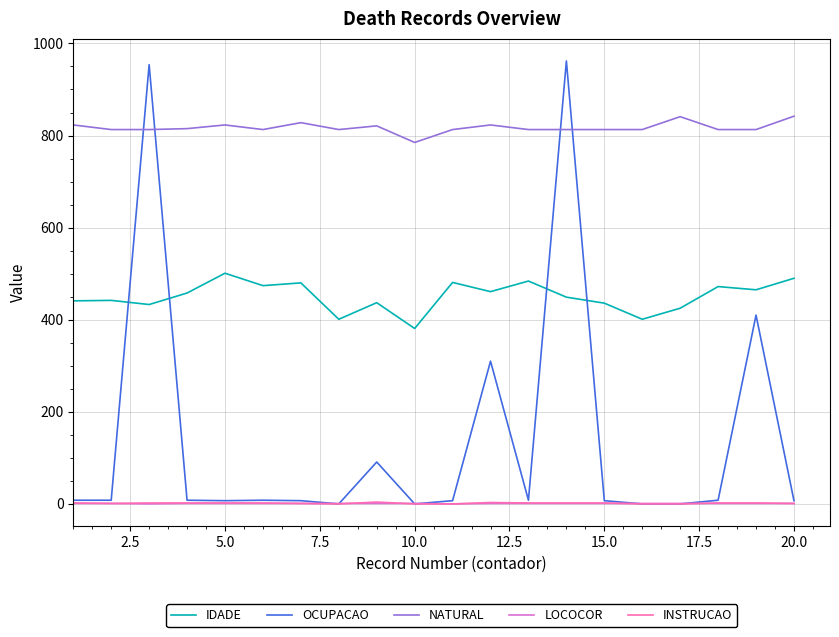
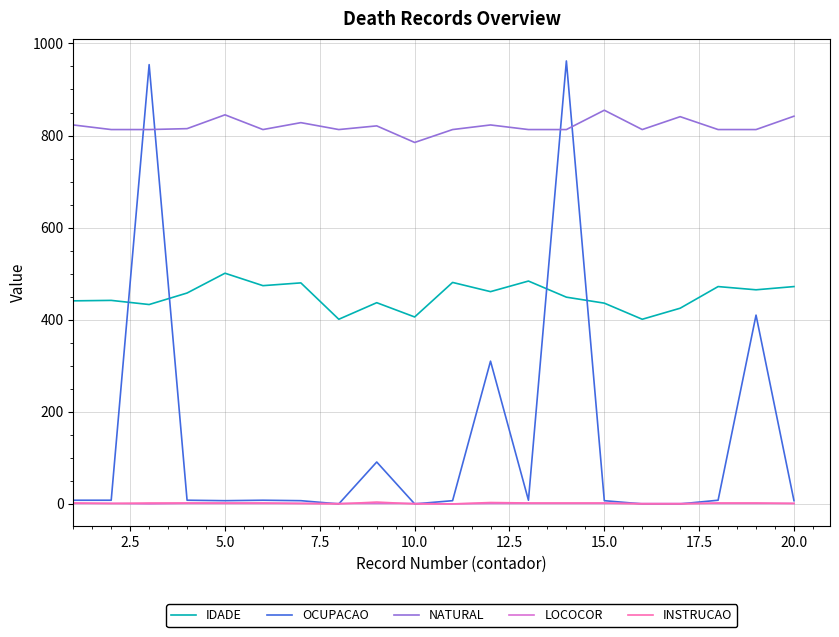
NATURAL, 5.0: 820 -> 850
IDADE, 10.0: 380 -> 410
NATURAL, 15.0: 810 -> 860
IDADE, 20.0: 490 -> 470
